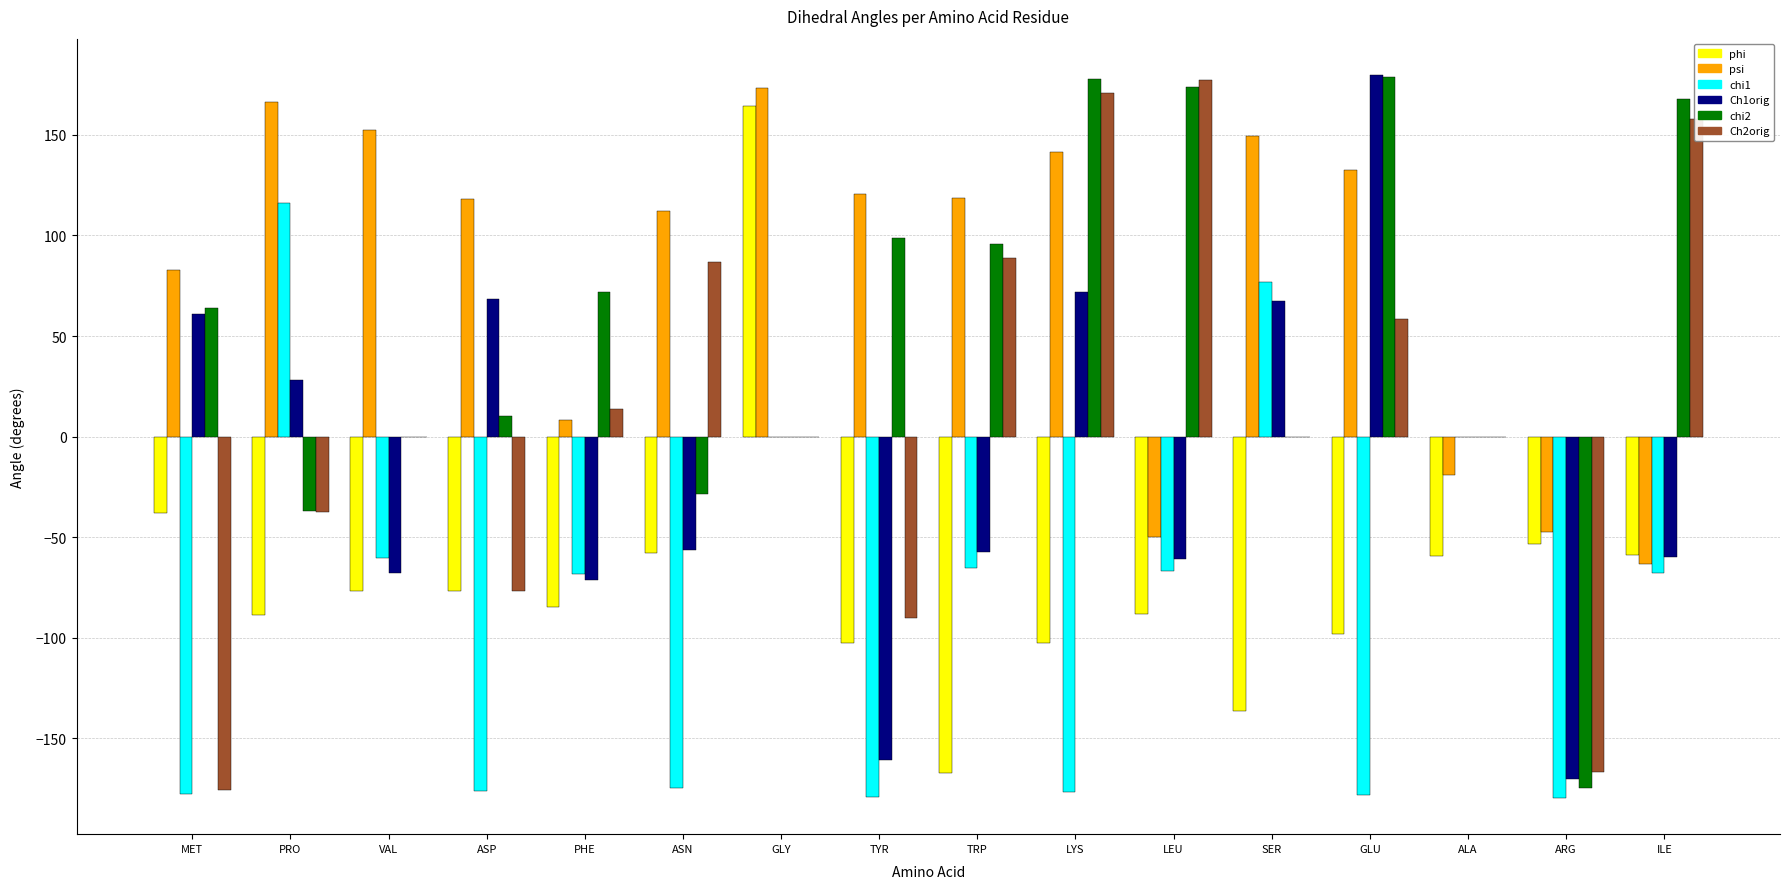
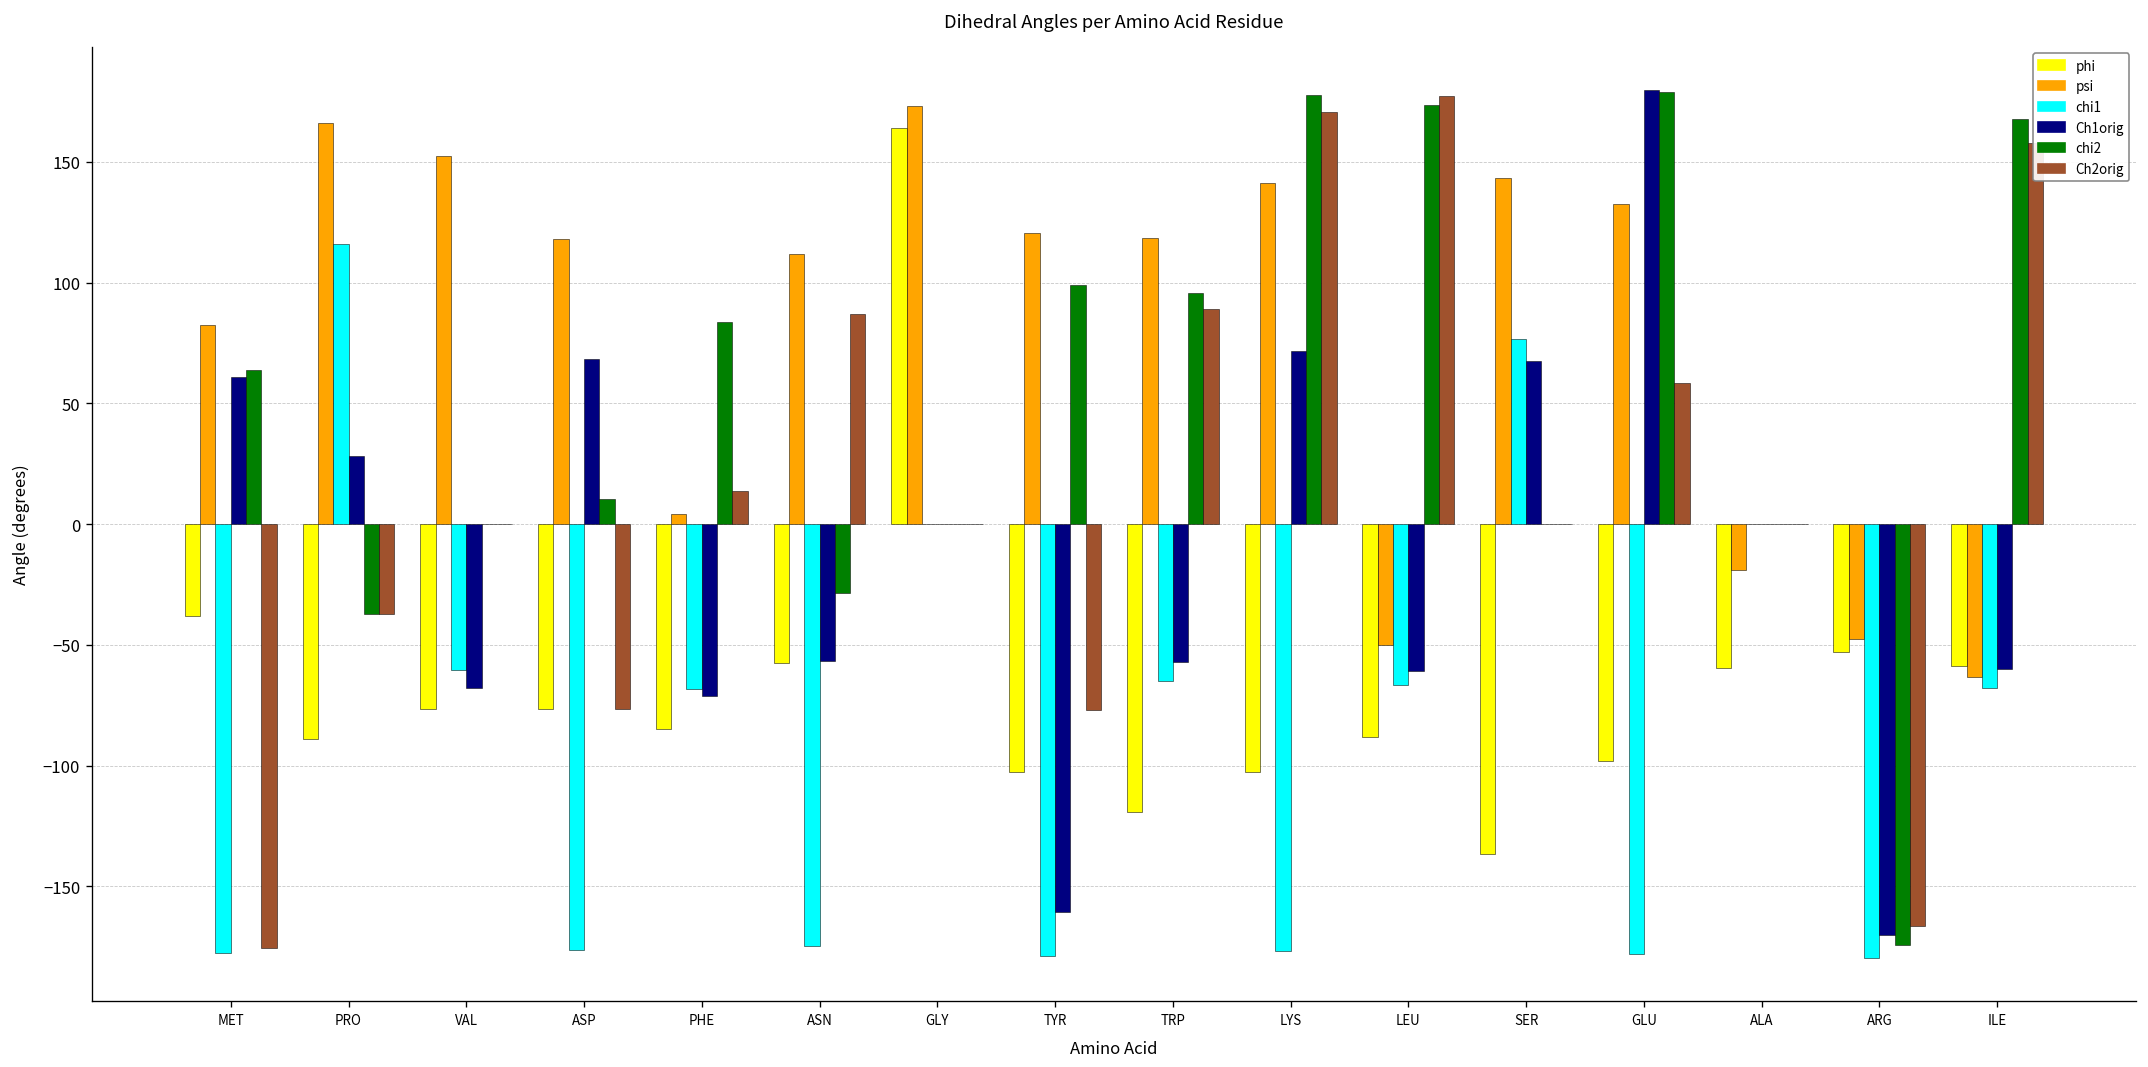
psi, PHE: 8 -> 4
chi2, PHE: 72 -> 84
Ch2orig, TYR: -90 -> -77
phi, TRP: -167 -> -119
psi, SER: 150 -> 143
